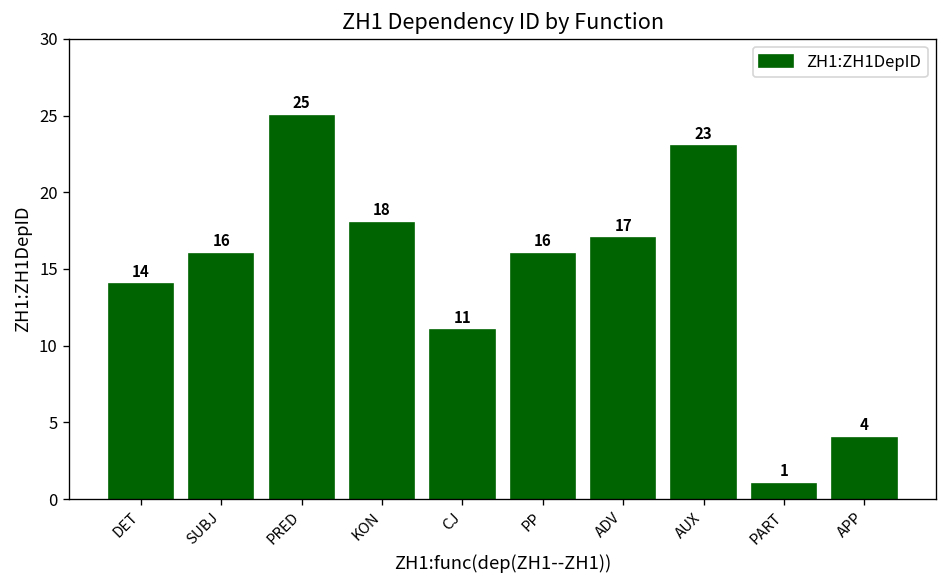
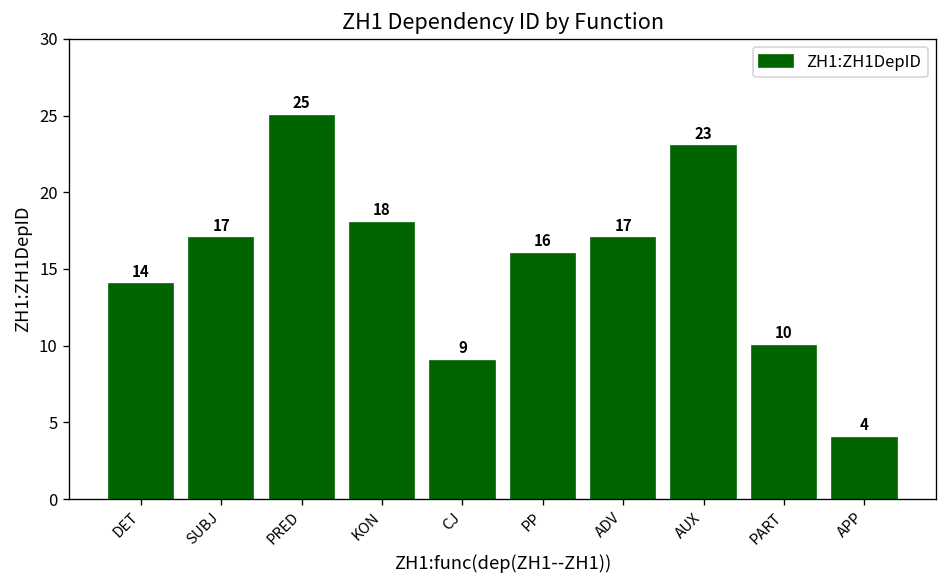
SUBJ: 16 -> 17
CJ: 11 -> 9
PART: 1 -> 10
